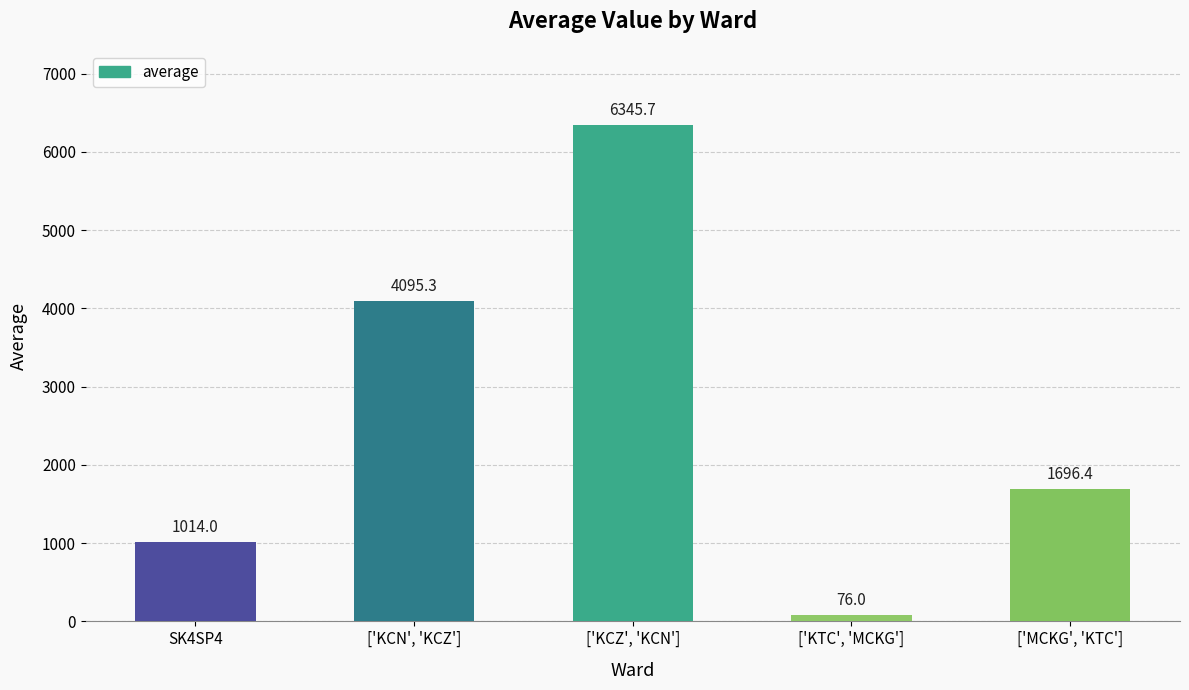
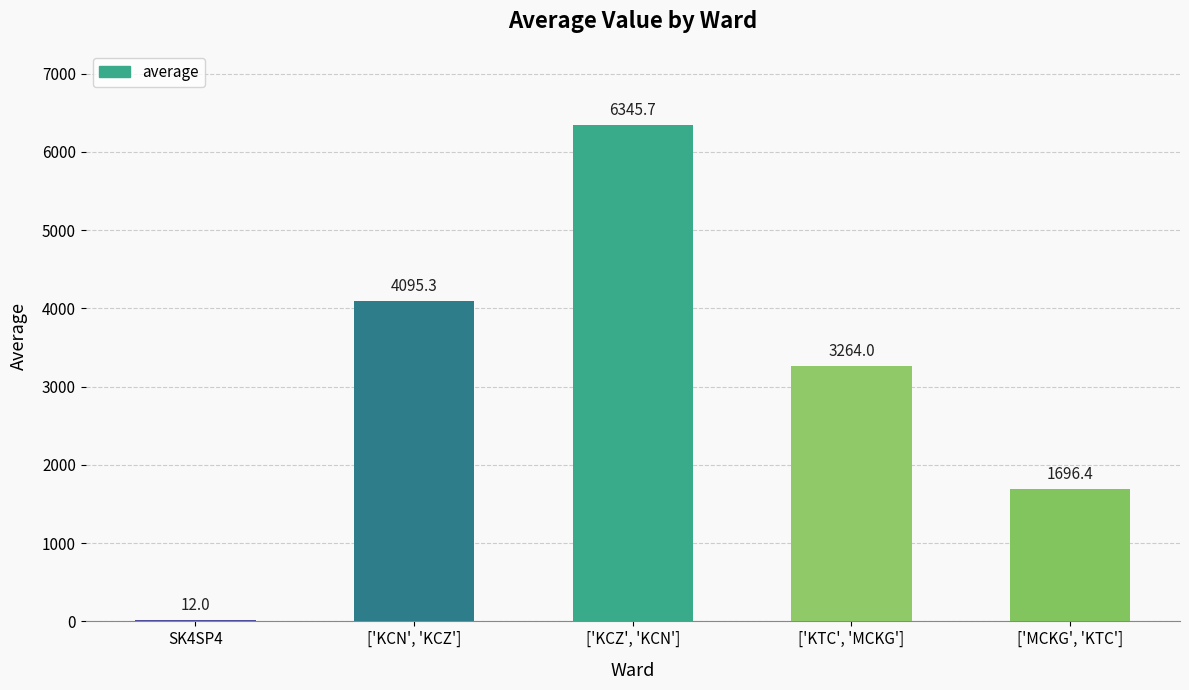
SK4SP4: 1014.0 -> 12.0
['KTC', 'MCKG']: 76.0 -> 3264.0
